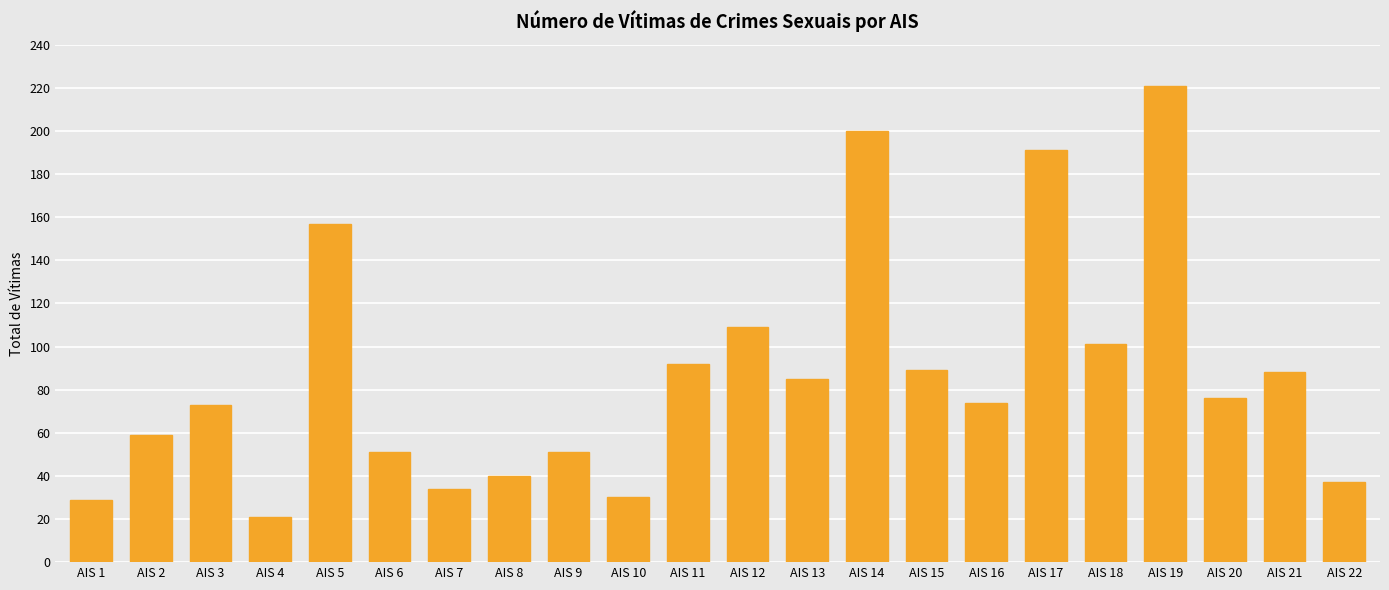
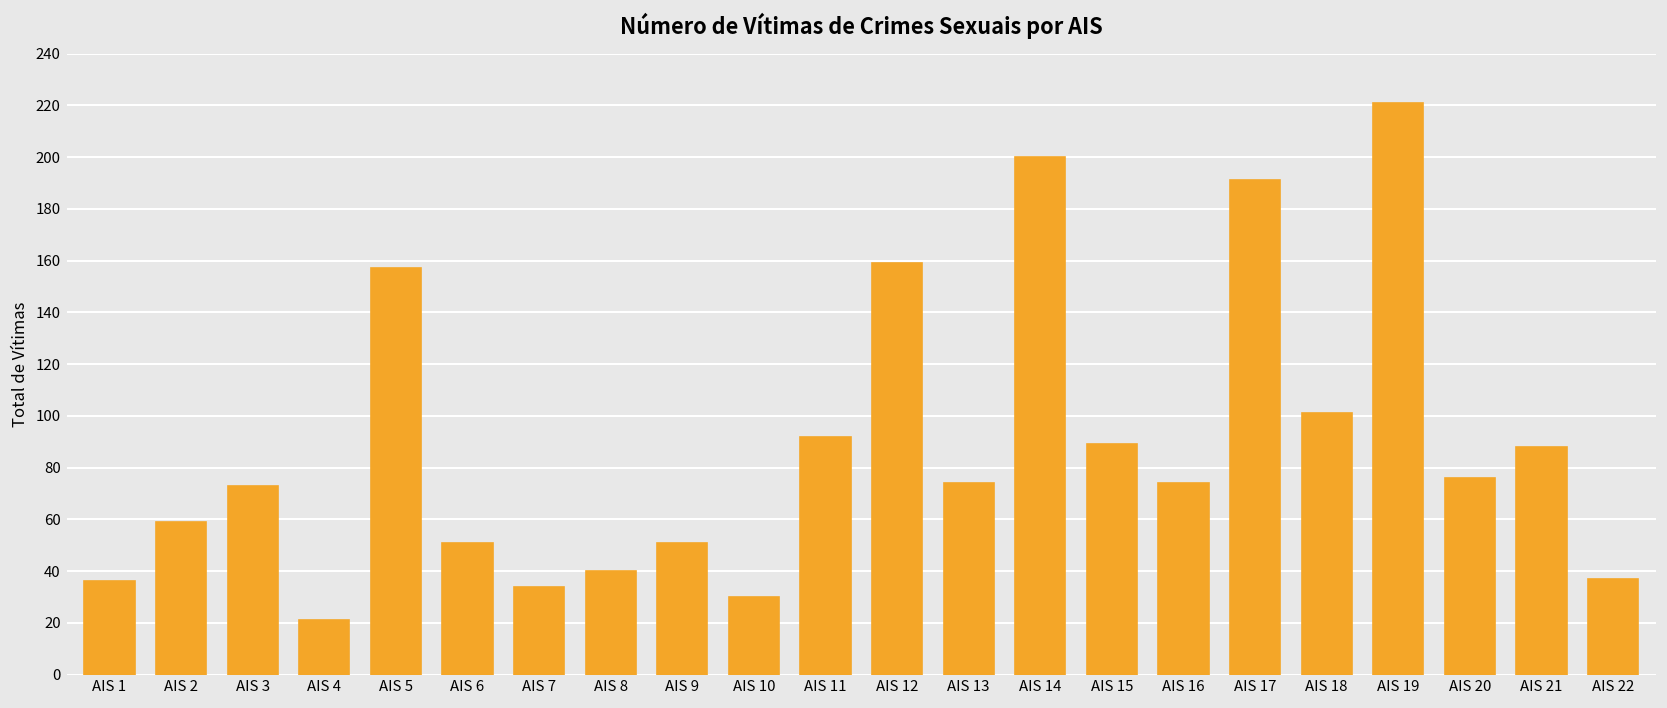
AIS 1: 29 -> 36
AIS 12: 109 -> 159
AIS 13: 85 -> 74
